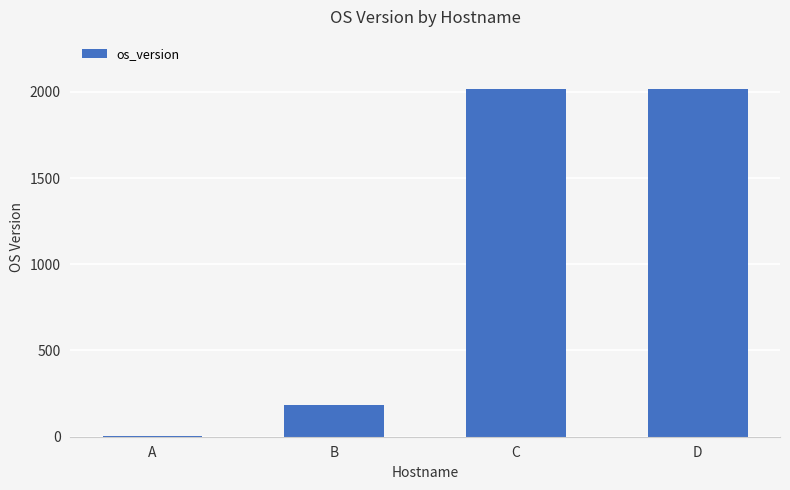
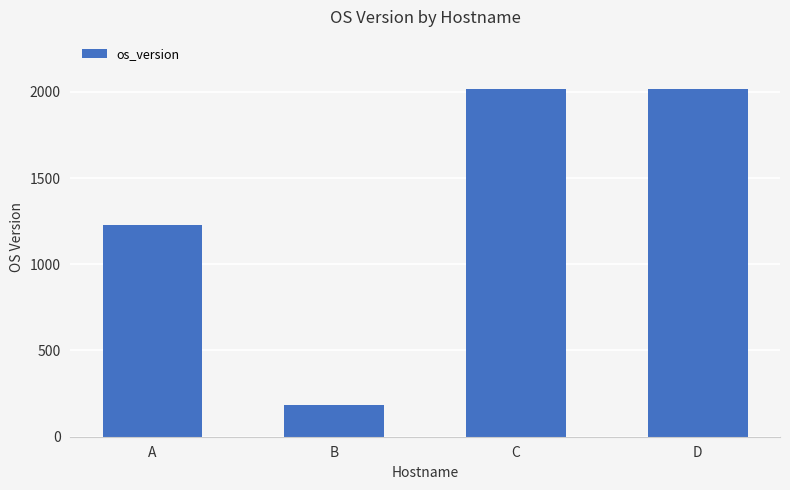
A: 10 -> 1230
